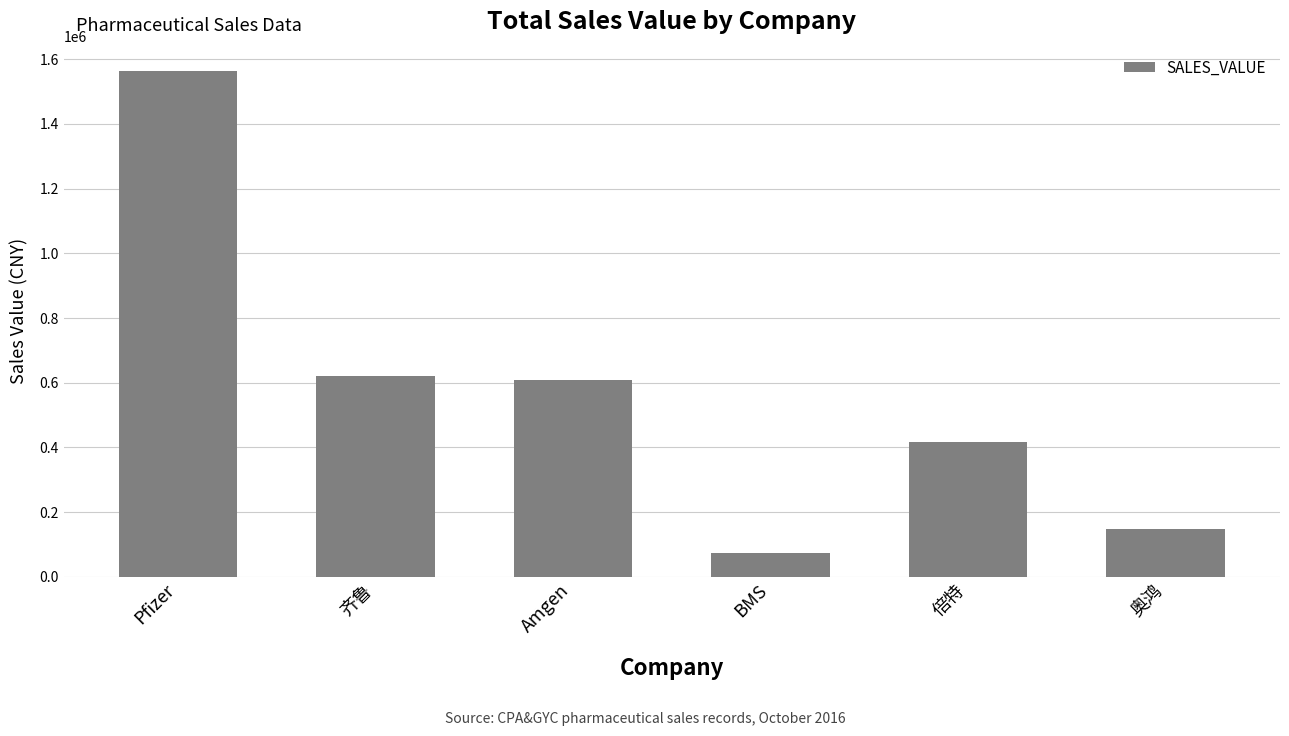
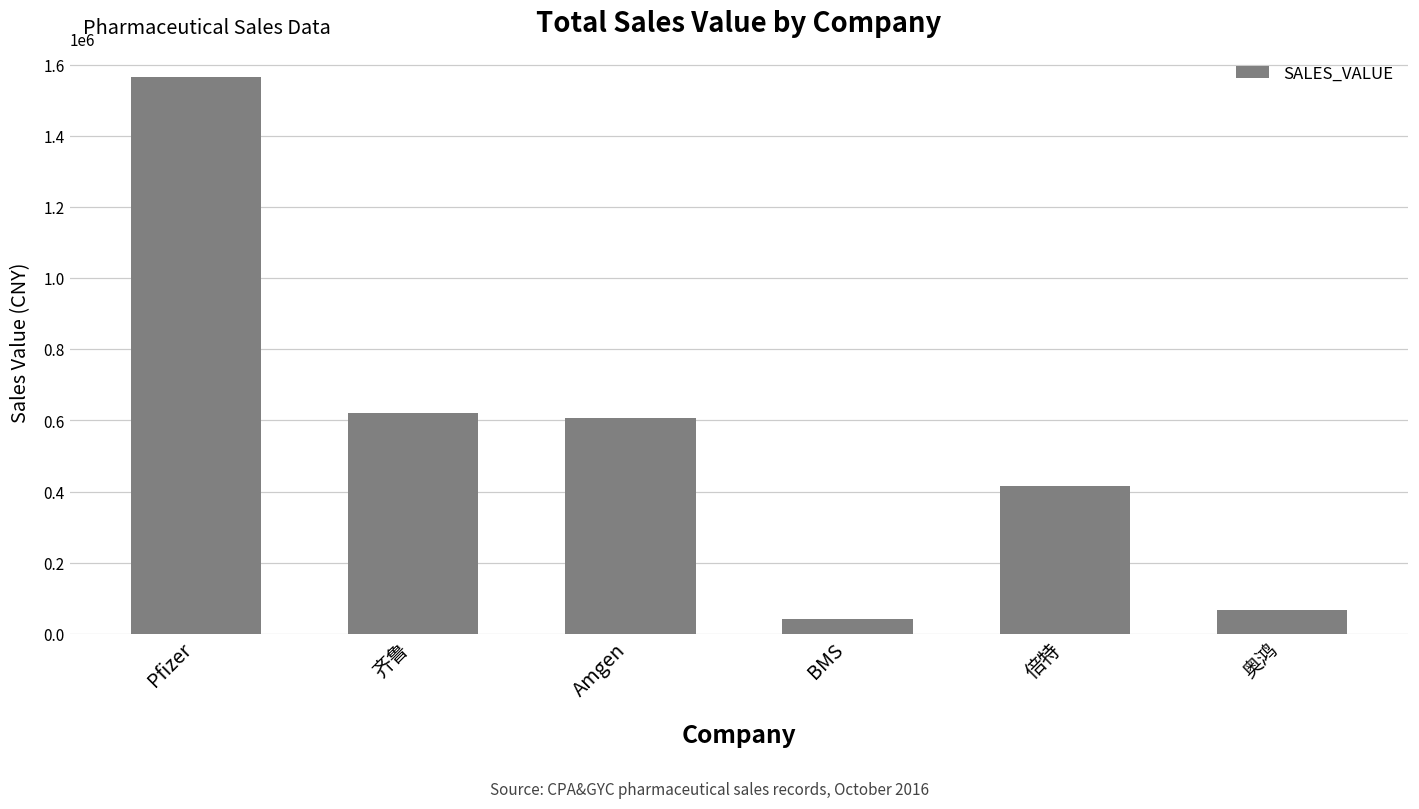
BMS: 80000 -> 40000
奥鸿: 150000 -> 70000
